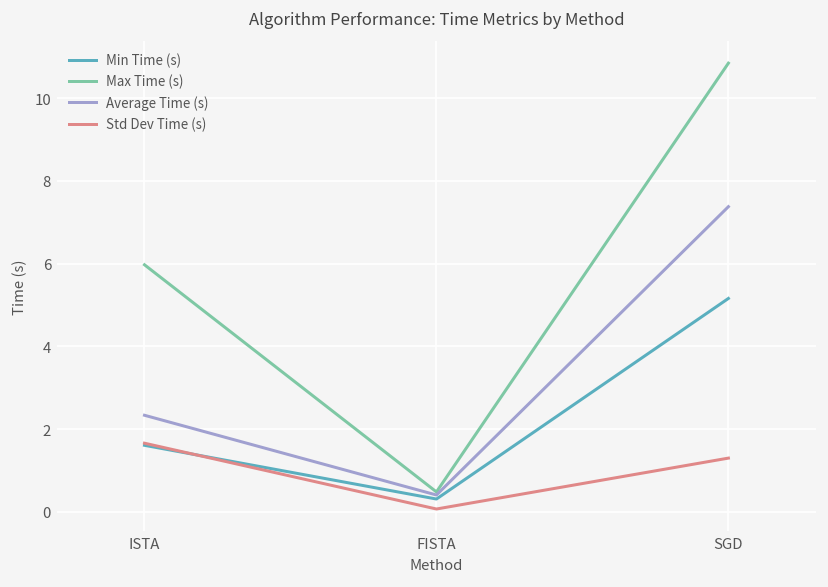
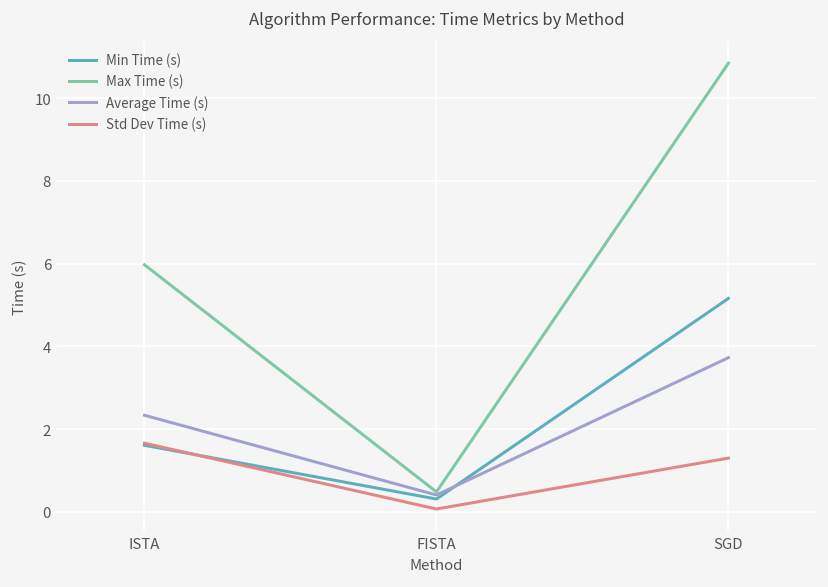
Average Time (s), SGD: 7.4 -> 3.7
